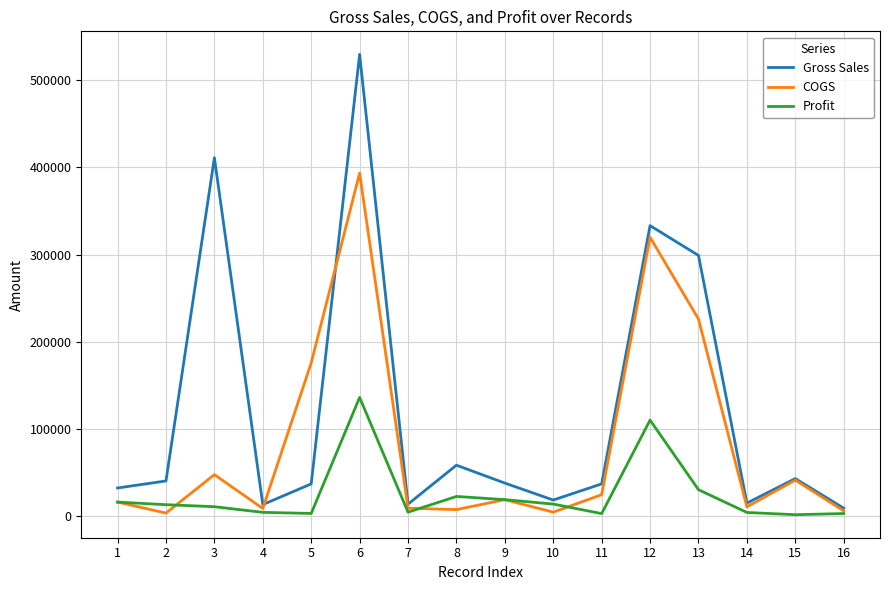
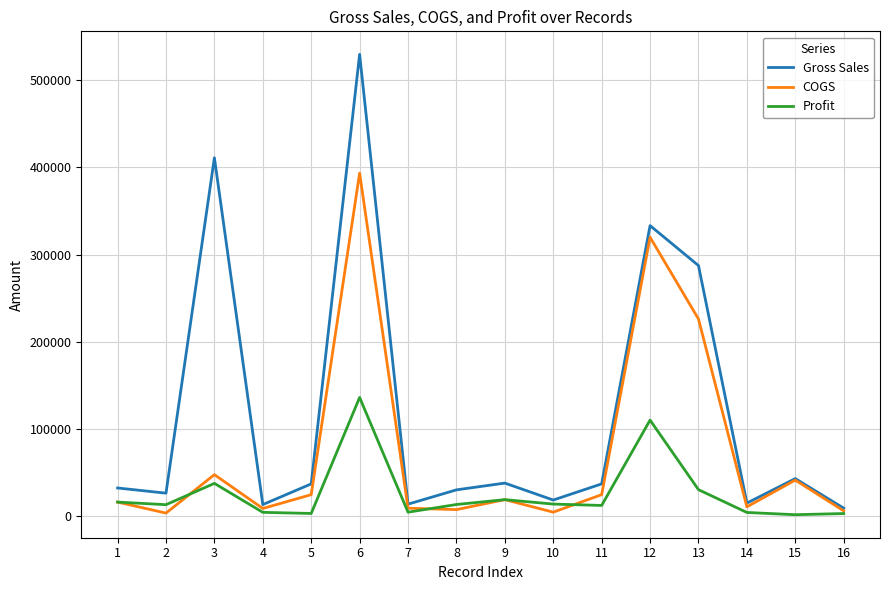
Gross Sales, 2: 40000 -> 30000
Profit, 3: 10000 -> 40000
COGS, 5: 180000 -> 20000
Gross Sales, 8: 60000 -> 30000
Profit, 8: 20000 -> 10000
Profit, 11: 0 -> 10000
Gross Sales, 13: 300000 -> 290000
